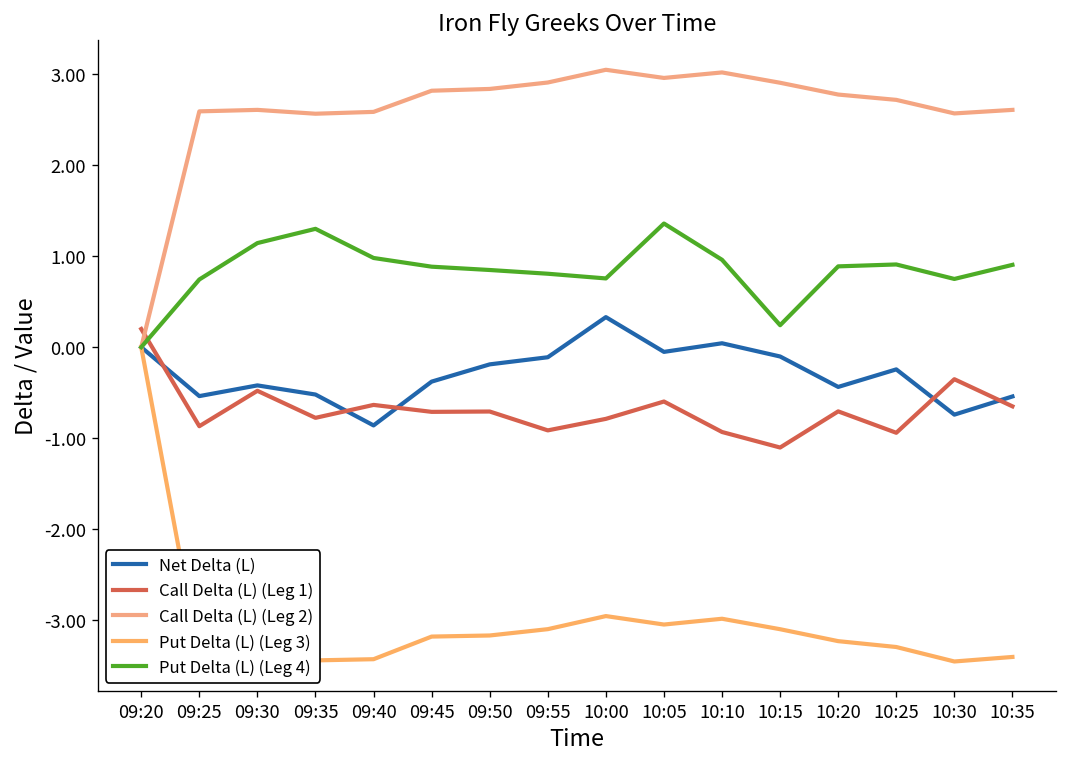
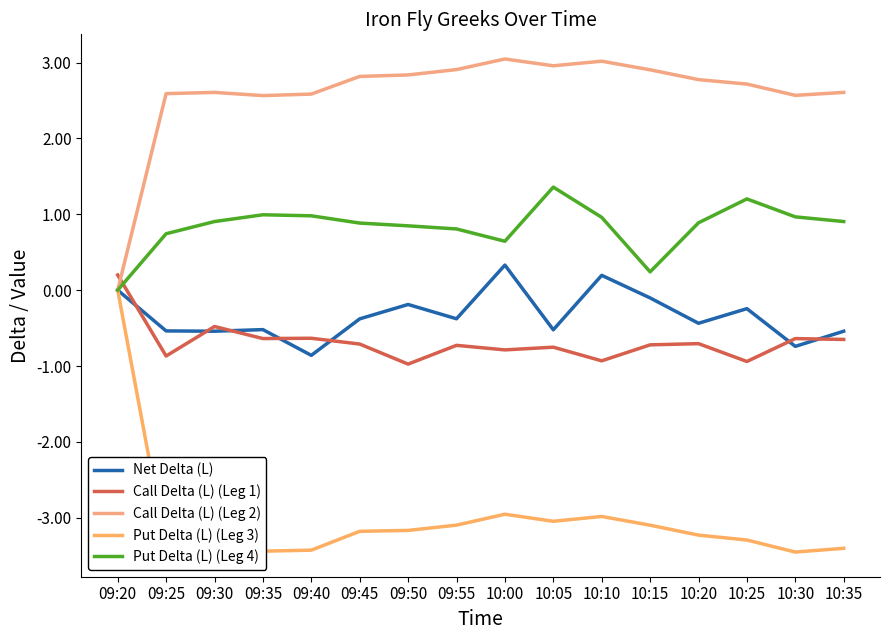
Net Delta (L), 09:30: -0.4 -> -0.5
Put Delta (L) (Leg 4), 09:30: 1.1 -> 0.9
Call Delta (L) (Leg 1), 09:35: -0.8 -> -0.6
Put Delta (L) (Leg 4), 09:35: 1.3 -> 1.0
Call Delta (L) (Leg 1), 09:50: -0.7 -> -1.0
Net Delta (L), 09:55: -0.1 -> -0.4
Call Delta (L) (Leg 1), 09:55: -0.9 -> -0.7
Put Delta (L) (Leg 4), 10:00: 0.8 -> 0.6
Net Delta (L), 10:05: -0.1 -> -0.5
Call Delta (L) (Leg 1), 10:05: -0.6 -> -0.8
Net Delta (L), 10:10: 0.0 -> 0.2
Call Delta (L) (Leg 1), 10:15: -1.1 -> -0.7
Put Delta (L) (Leg 4), 10:25: 0.9 -> 1.2
Call Delta (L) (Leg 1), 10:30: -0.4 -> -0.6
Put Delta (L) (Leg 4), 10:30: 0.7 -> 1.0
